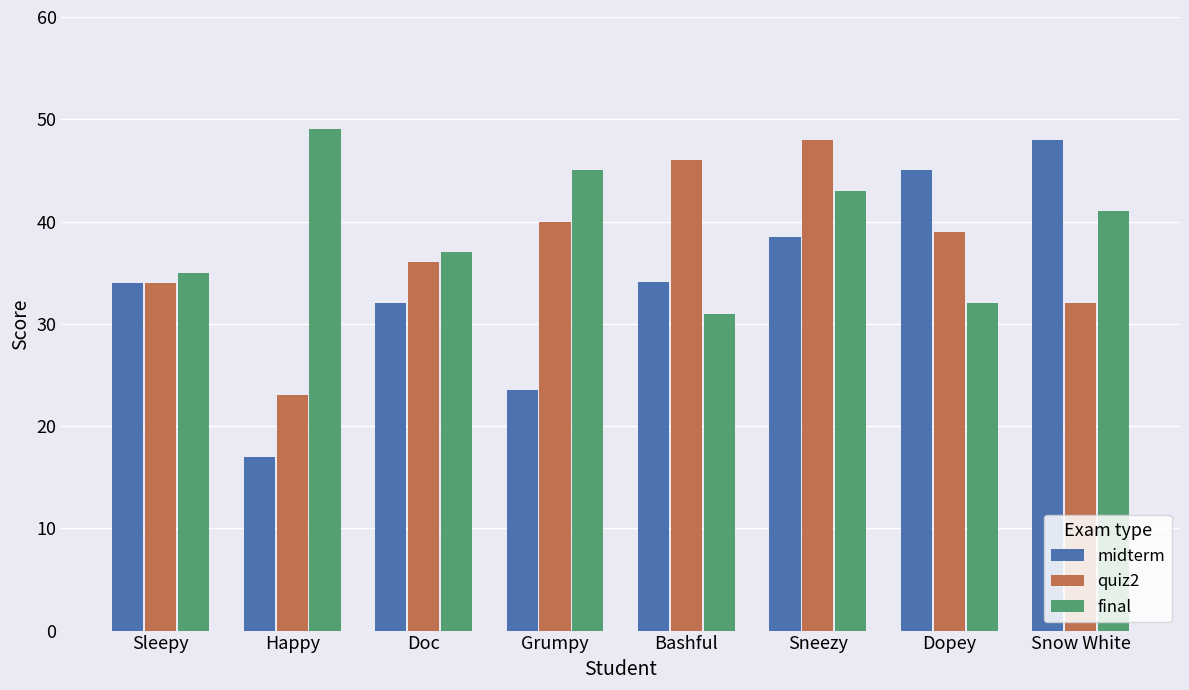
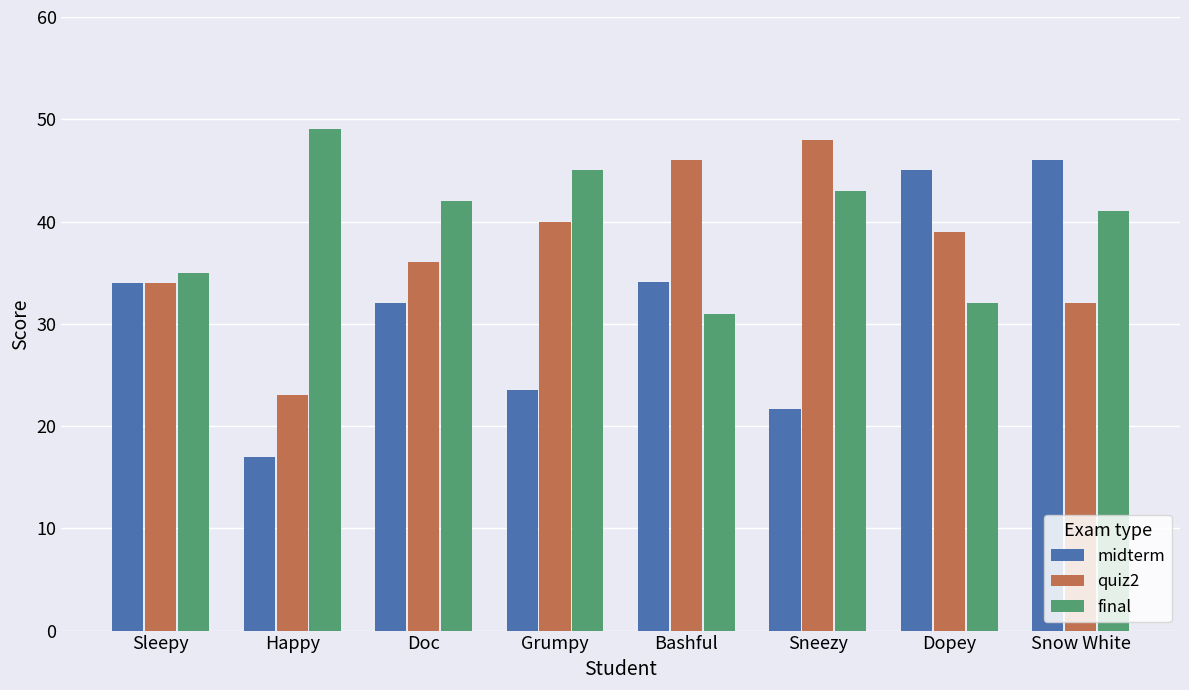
final, Doc: 37 -> 42
midterm, Sneezy: 38.5 -> 21.7
midterm, Snow White: 48 -> 46
